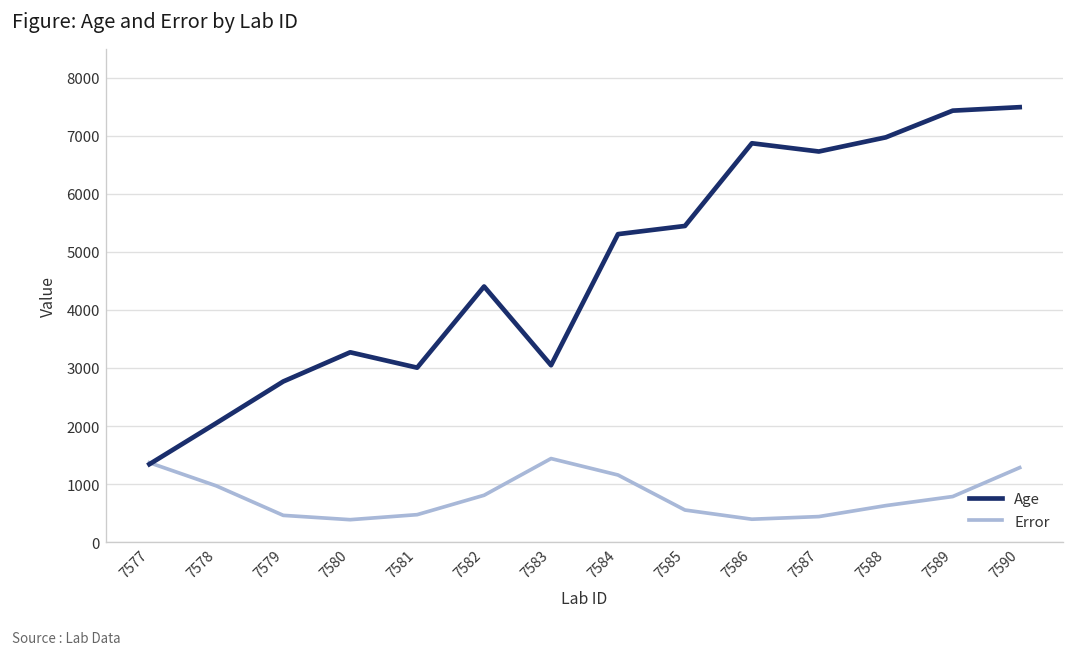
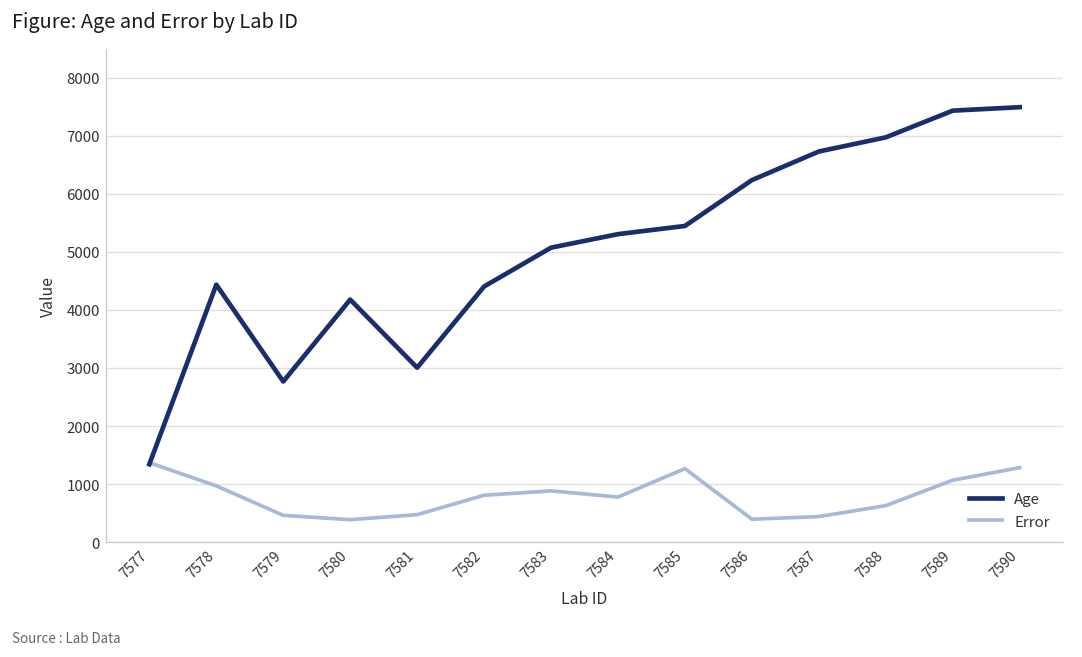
Age, 7578: 2100 -> 4400
Age, 7580: 3300 -> 4200
Age, 7583: 3100 -> 5100
Error, 7583: 1400 -> 900
Error, 7584: 1200 -> 800
Error, 7585: 600 -> 1300
Age, 7586: 6900 -> 6200
Error, 7589: 800 -> 1100
